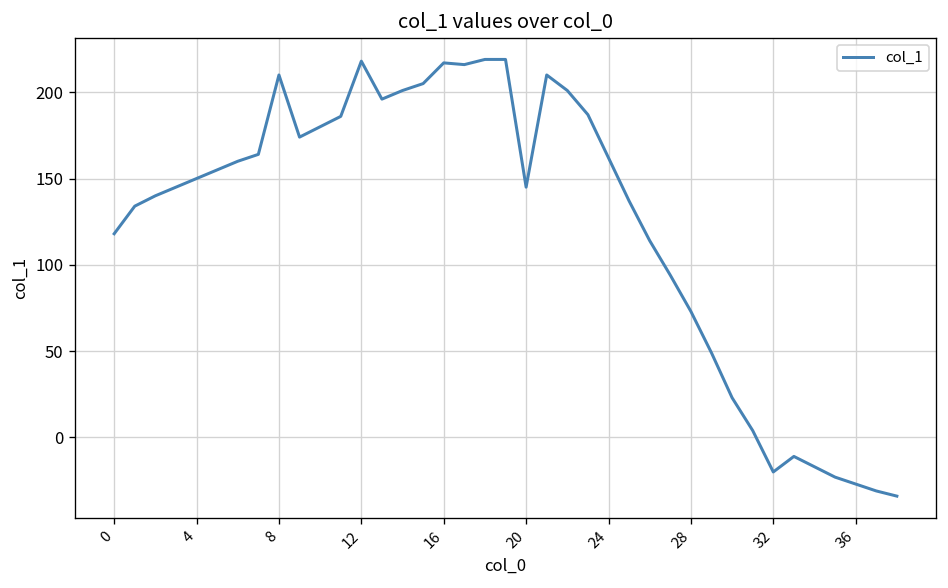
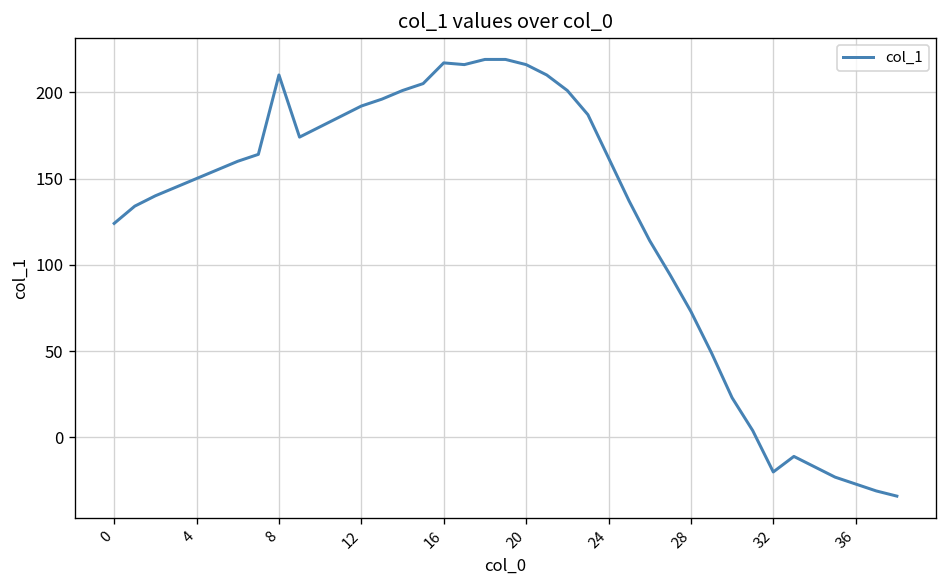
0: 118 -> 124
12: 218 -> 192
20: 145 -> 216
